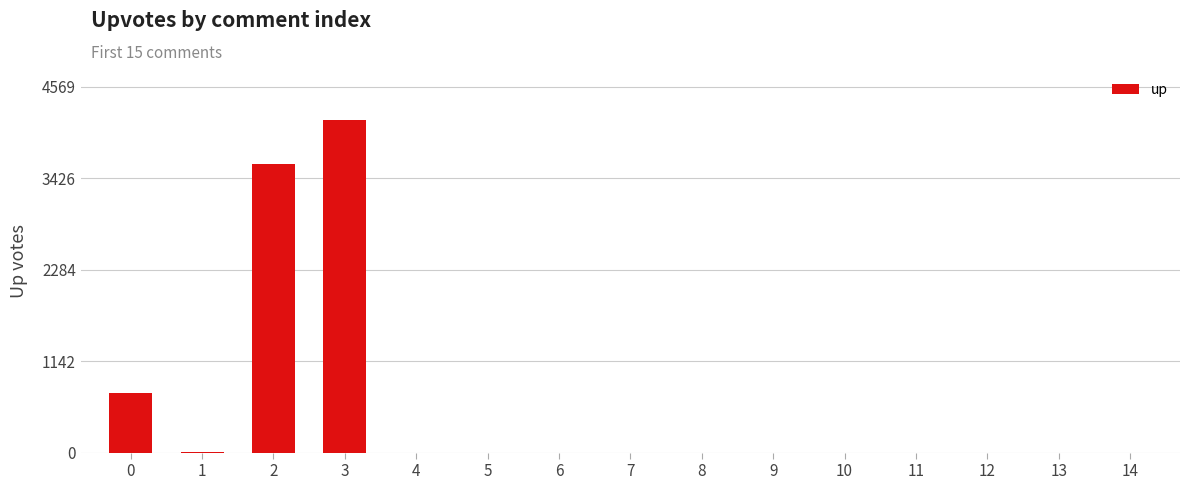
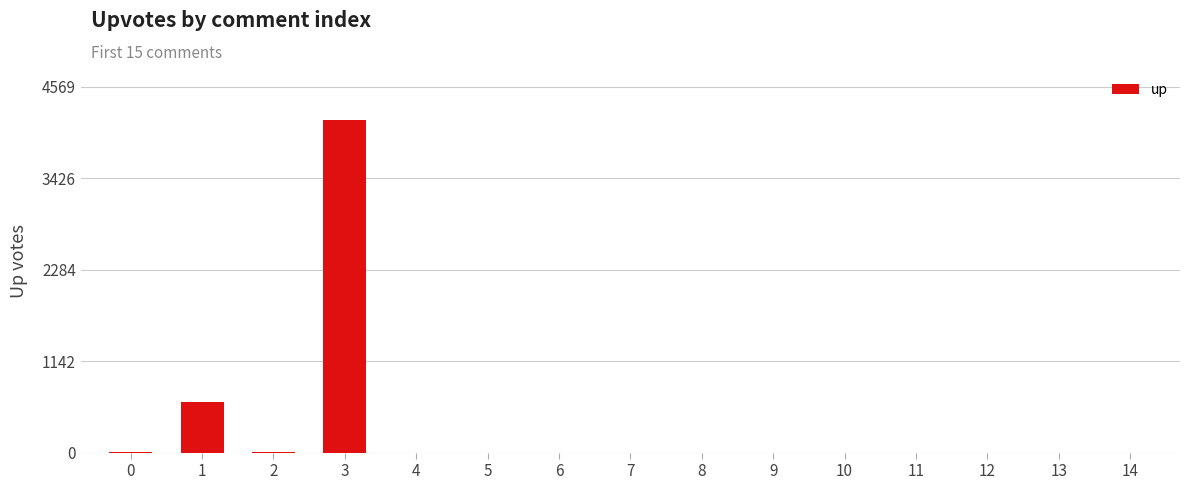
0: 700 -> 0
1: 0 -> 600
2: 3600 -> 0
